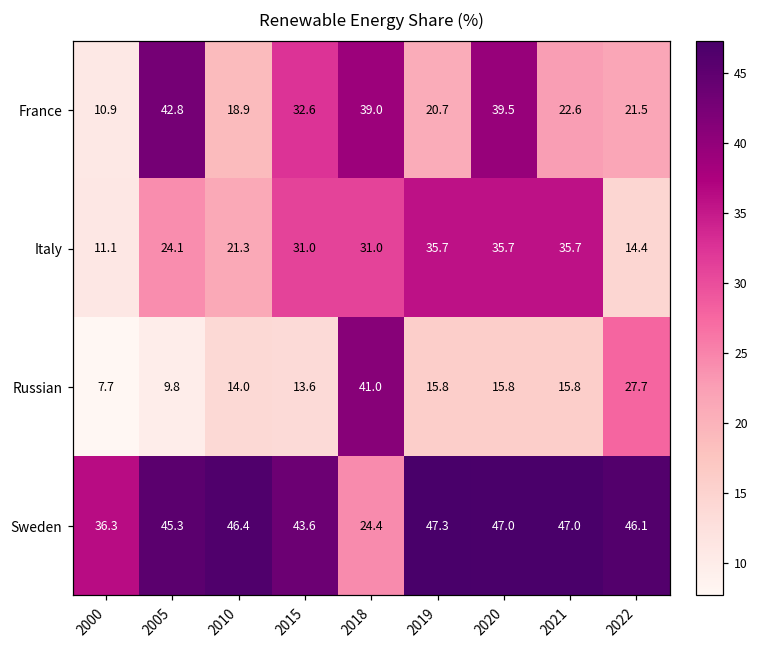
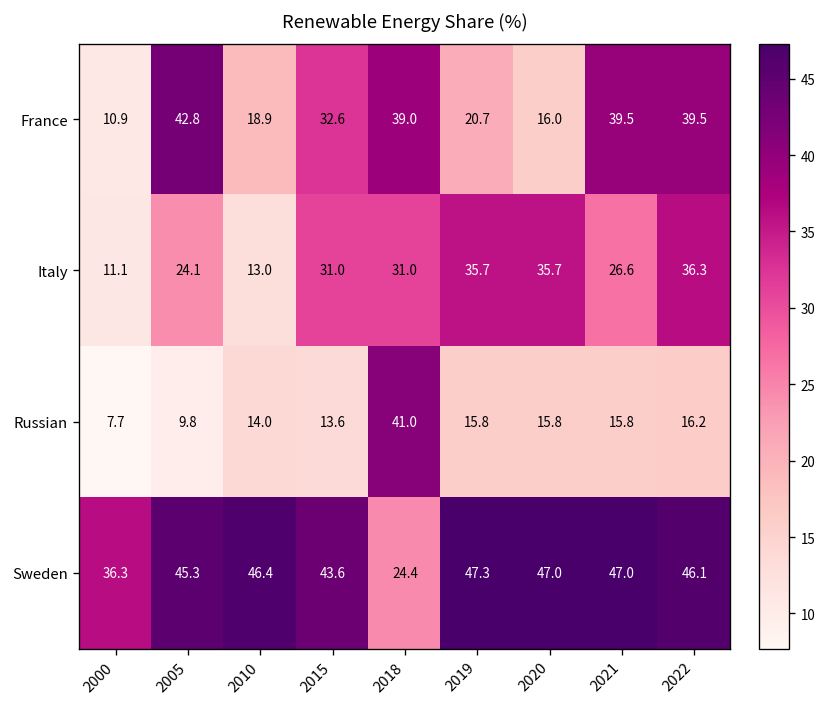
France, 2020: 39.5 -> 16.0
France, 2021: 22.6 -> 39.5
France, 2022: 21.5 -> 39.5
Italy, 2010: 21.3 -> 13.0
Italy, 2021: 35.7 -> 26.6
Italy, 2022: 14.4 -> 36.3
Russian, 2022: 27.7 -> 16.2
